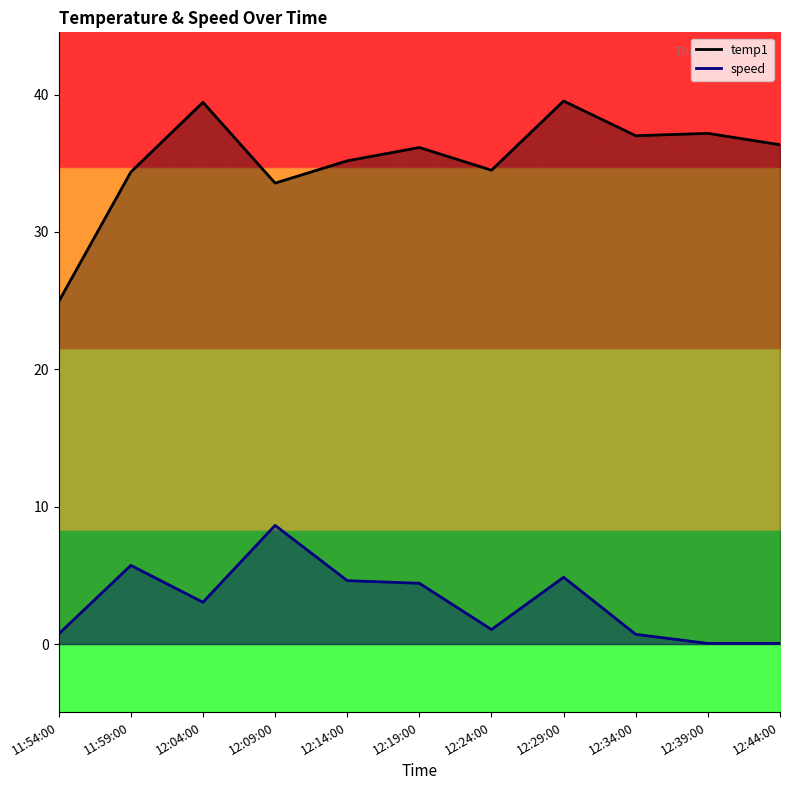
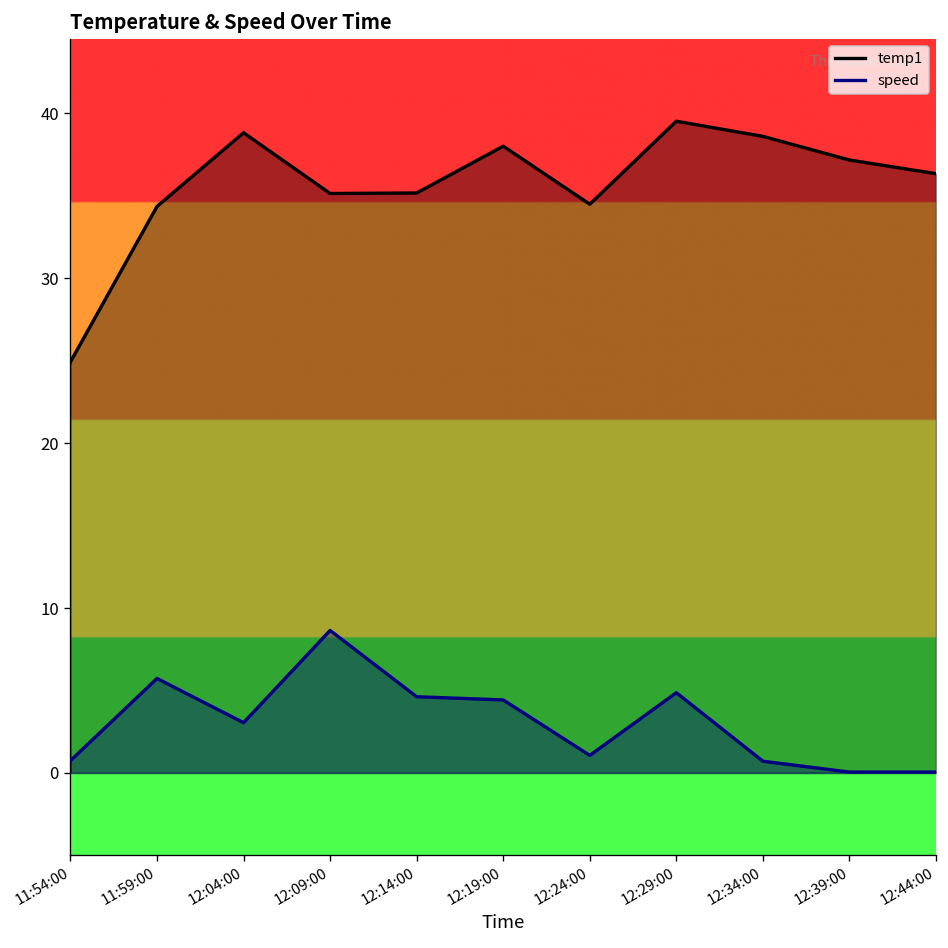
temp1, 12:04:00: 39.4 -> 38.8
temp1, 12:09:00: 33.6 -> 35.1
temp1, 12:19:00: 36.1 -> 38.0
temp1, 12:34:00: 37.0 -> 38.6
